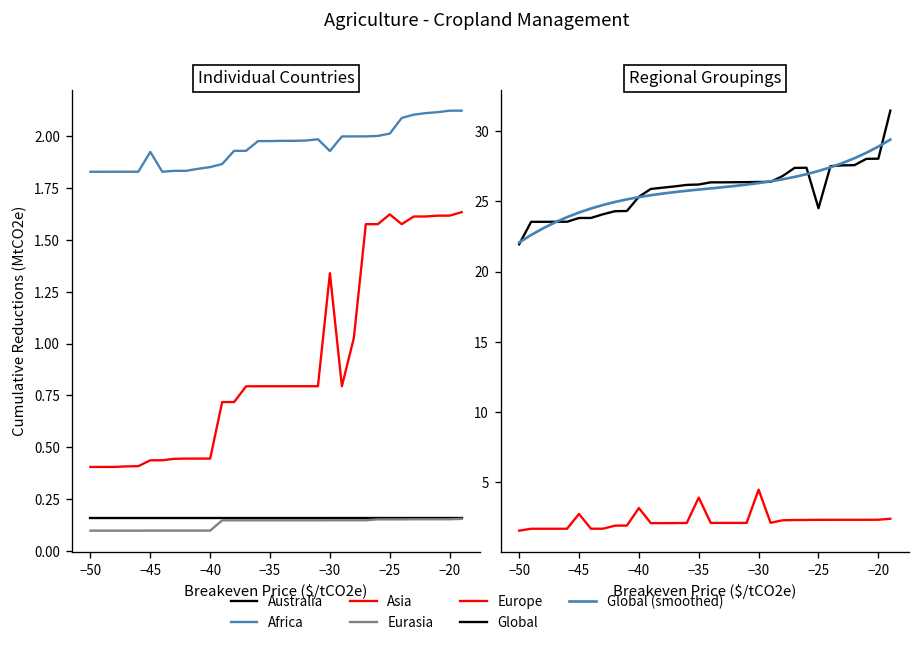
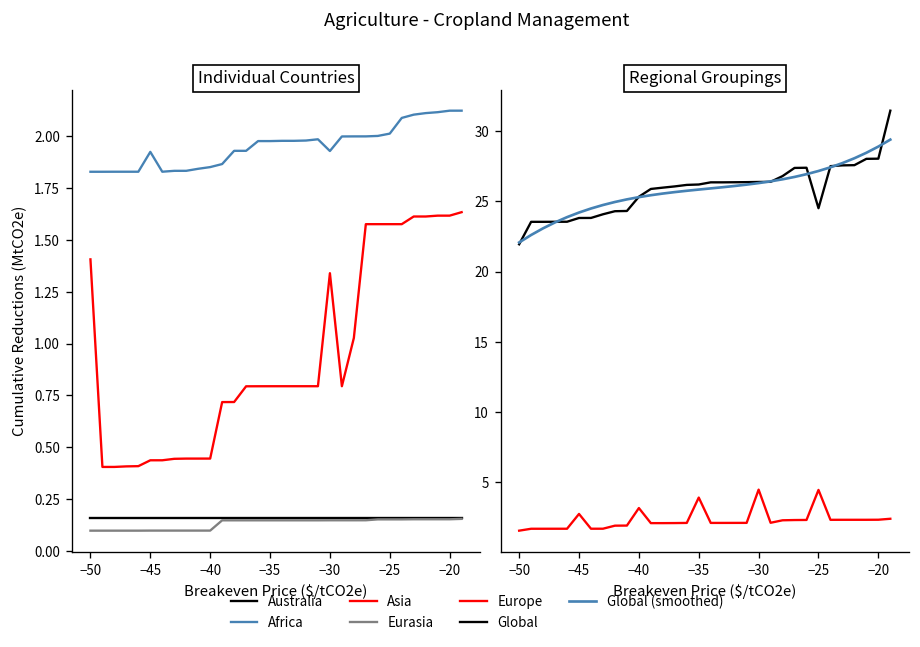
Individual Countries, Asia, −50: 0.41 -> 1.41
Individual Countries, Asia, −25: 1.62 -> 1.58
Regional Groupings, Europe, −25: 2.3 -> 4.4
